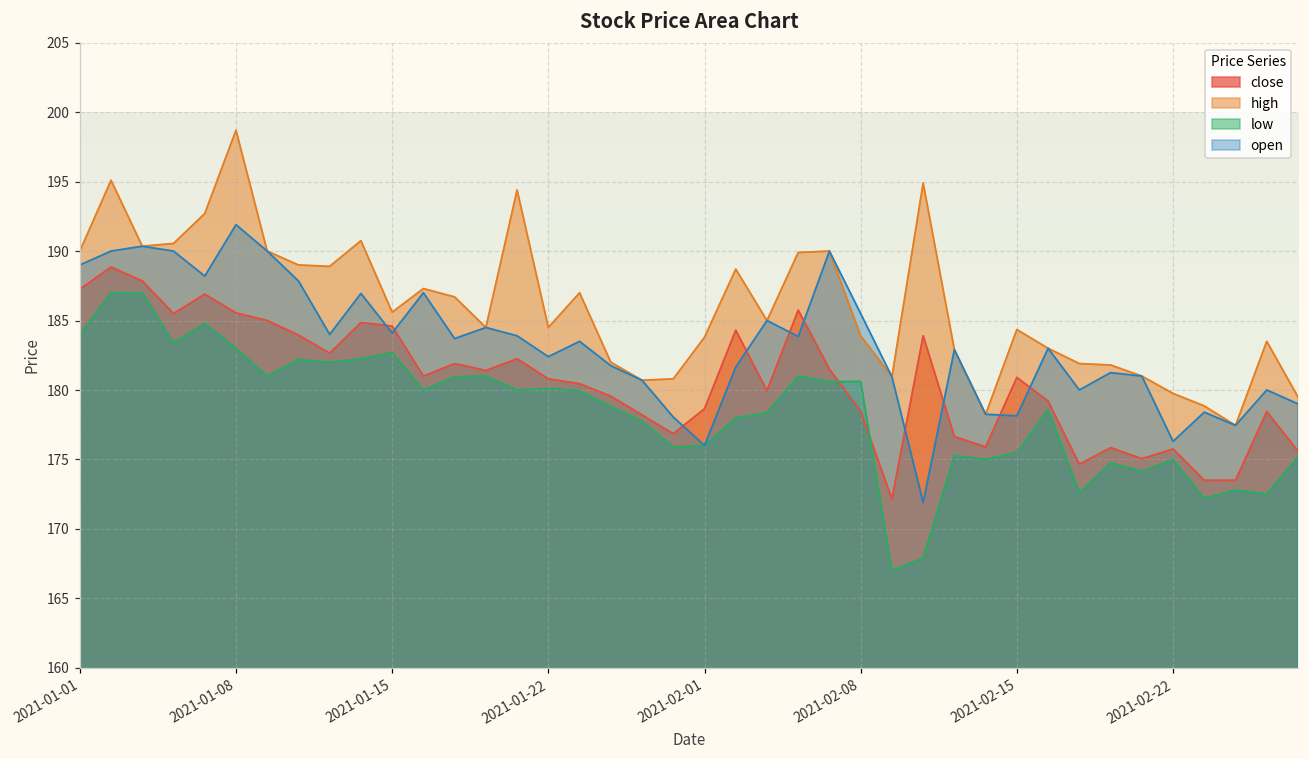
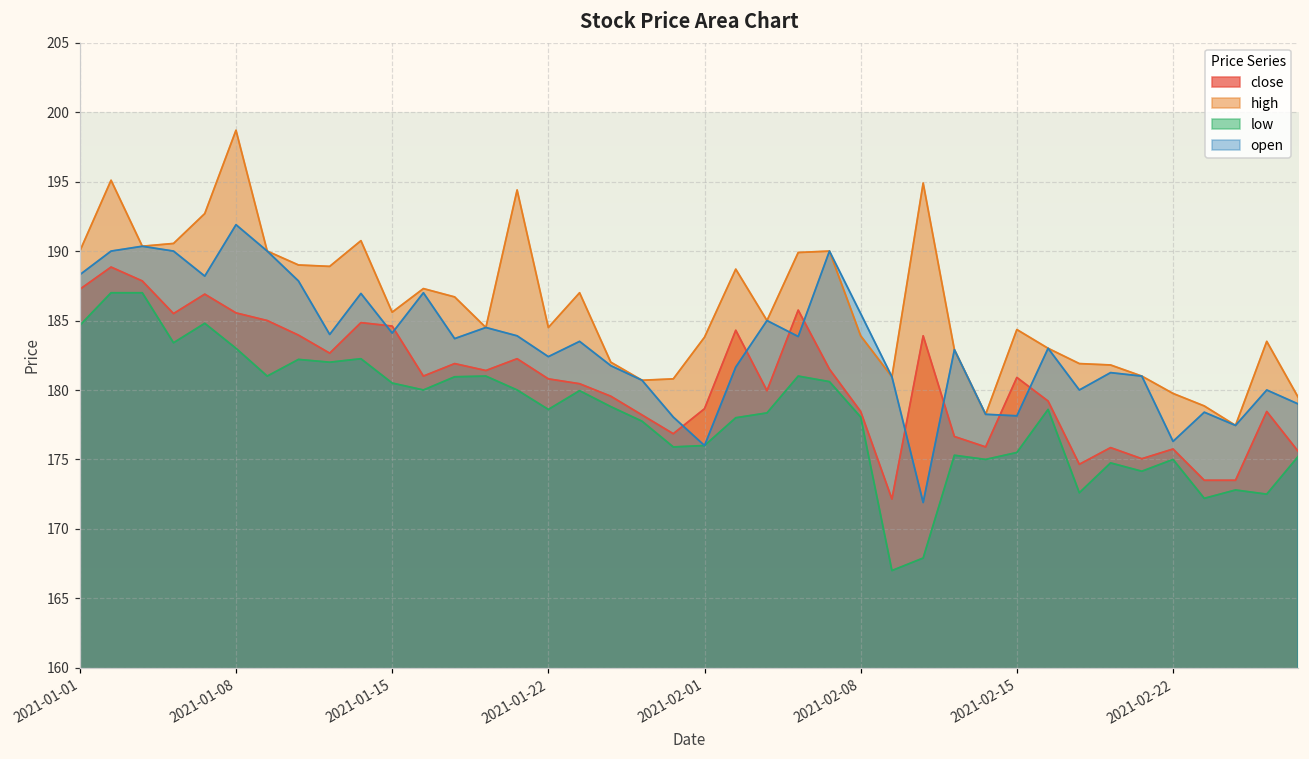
low, 2021-01-01: 184.0 -> 184.7
open, 2021-01-01: 189.0 -> 188.3
low, 2021-01-15: 182.7 -> 180.5
low, 2021-01-22: 180.1 -> 178.6
low, 2021-02-08: 180.6 -> 178.1
